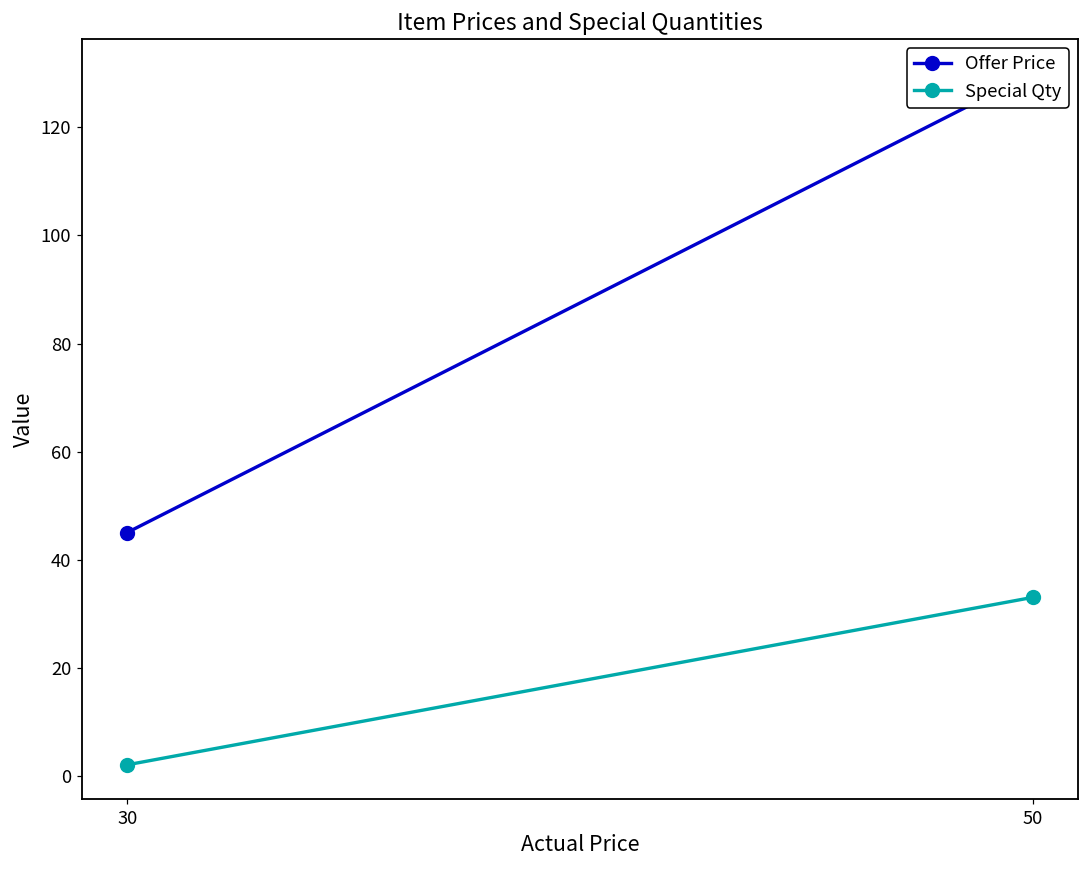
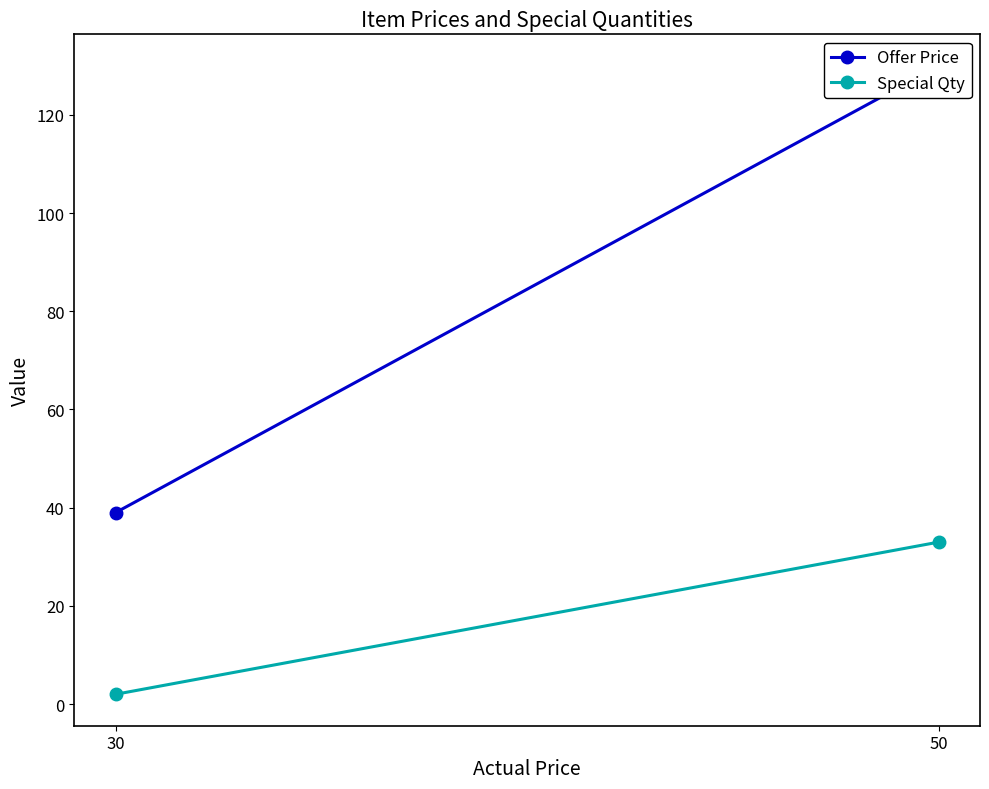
Offer Price, 30: 45 -> 39
